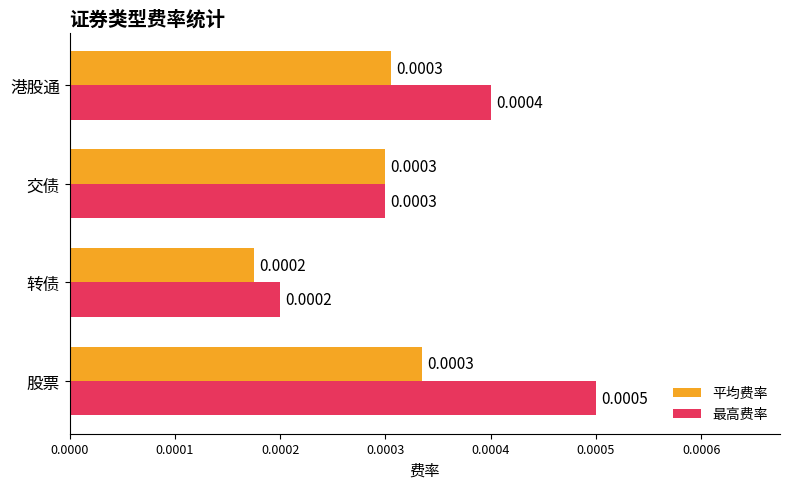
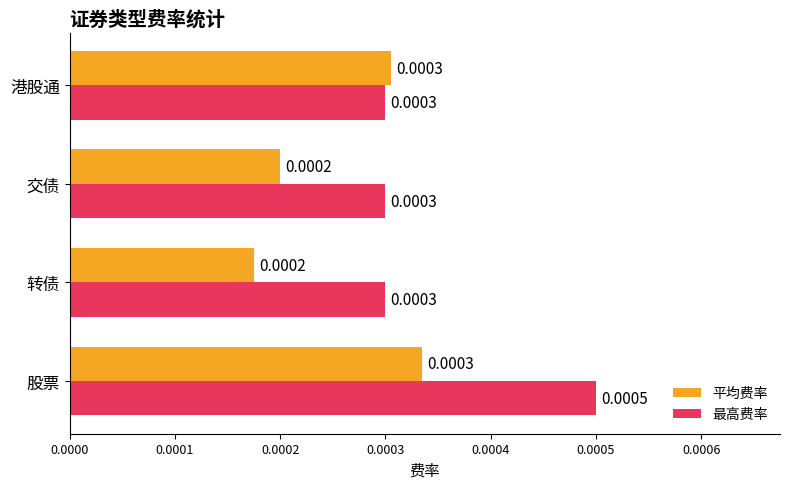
最高费率, 港股通: 0.0004 -> 0.0003
平均费率, 交债: 0.0003 -> 0.0002
最高费率, 转债: 0.0002 -> 0.0003
